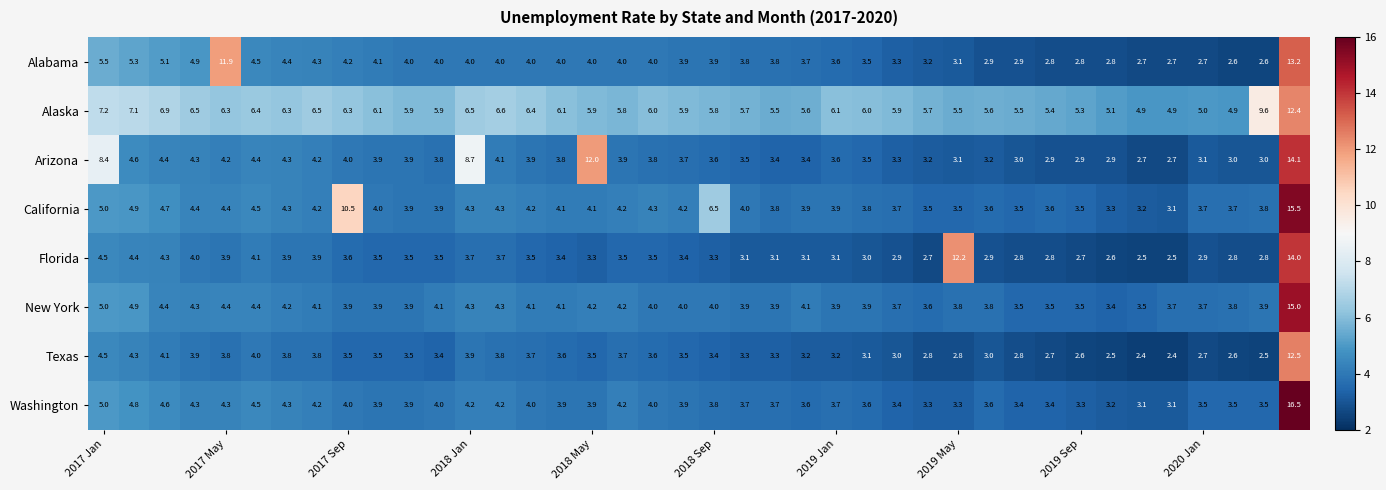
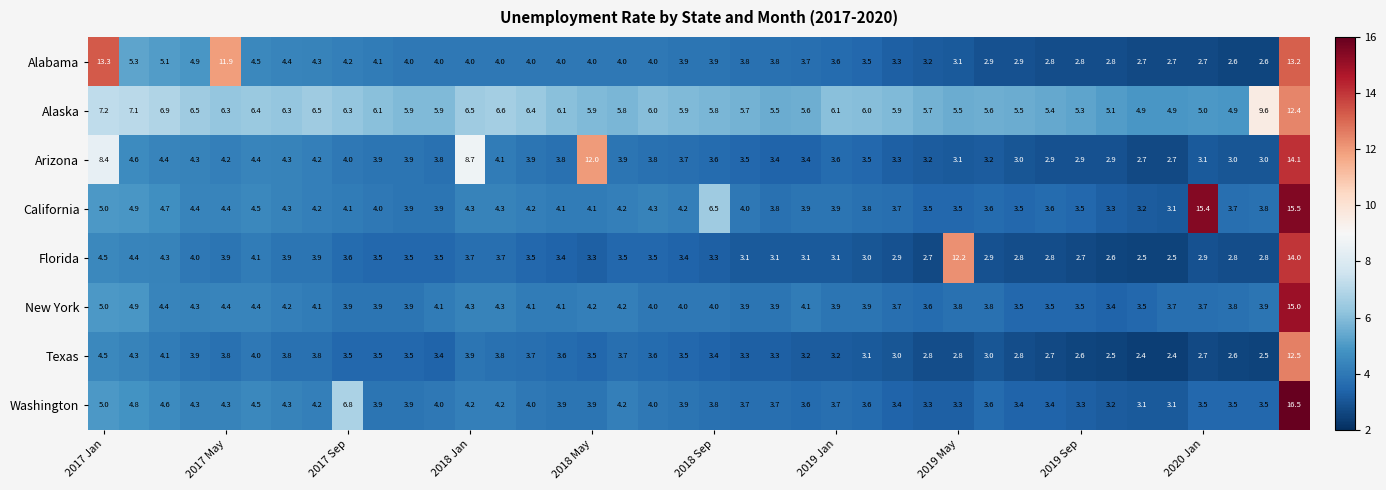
Alabama, 2017 Jan: 5.5 -> 13.3
California, 2017 Sep: 10.5 -> 4.1
California, 2020 Jan: 3.7 -> 15.4
Washington, 2017 Sep: 4.0 -> 6.8
